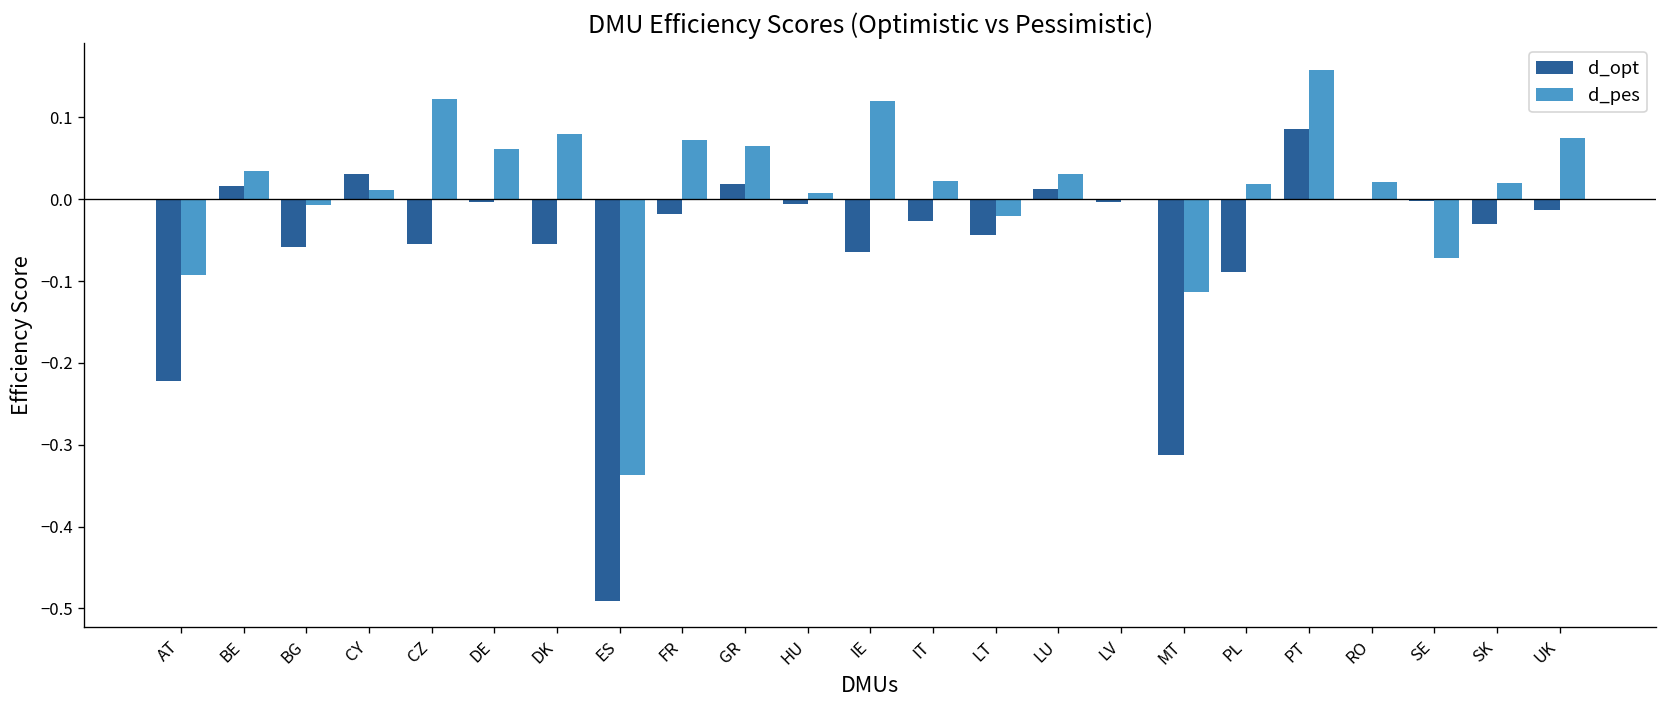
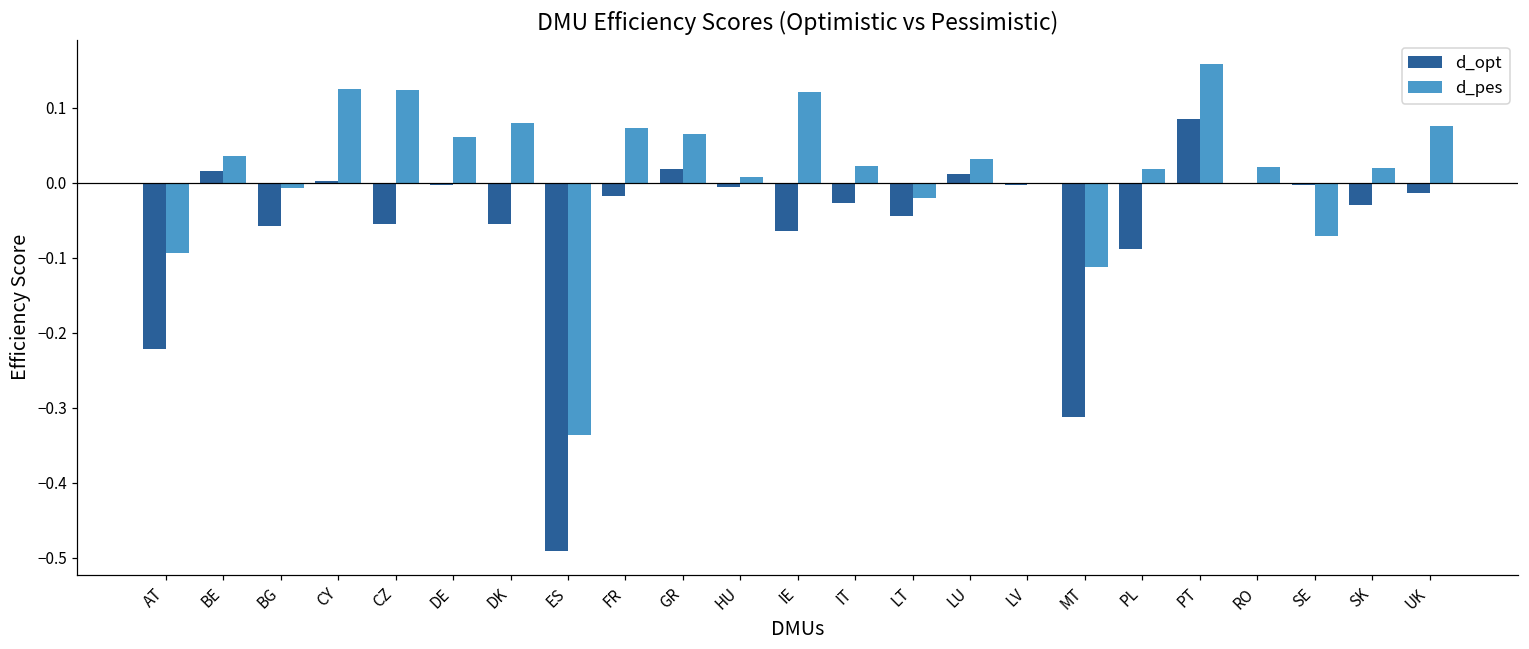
d_opt, CY: 0.03 -> 0.00
d_pes, CY: 0.01 -> 0.13
